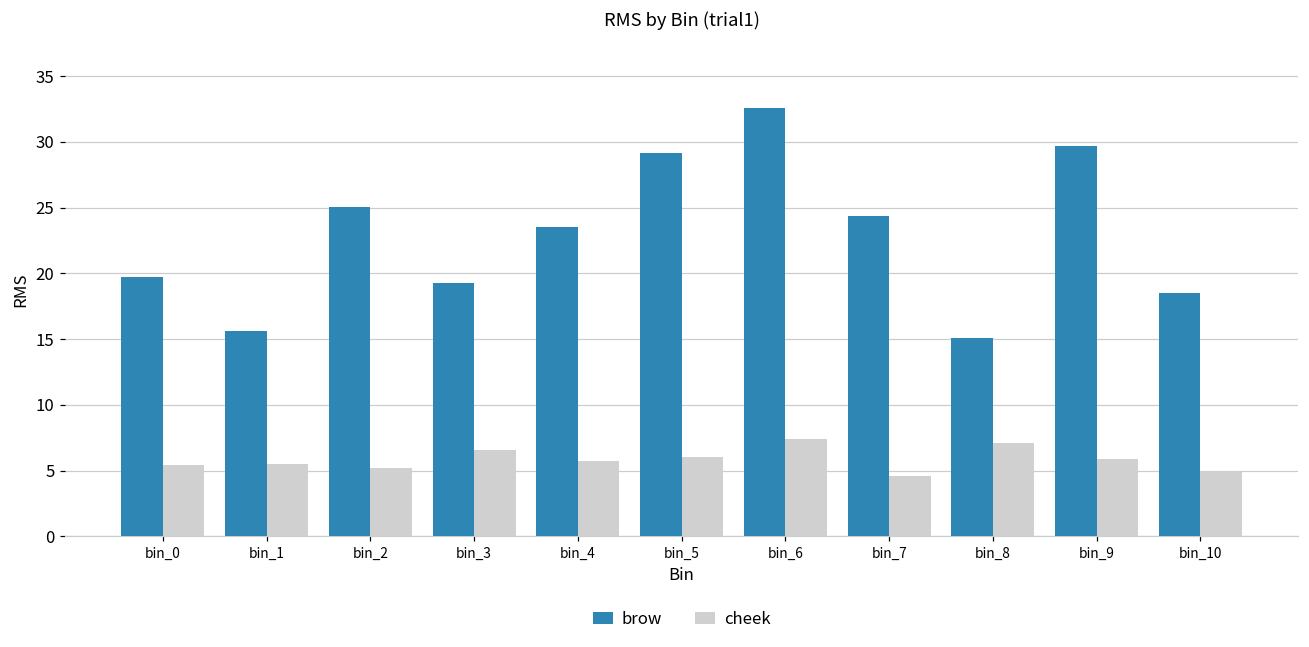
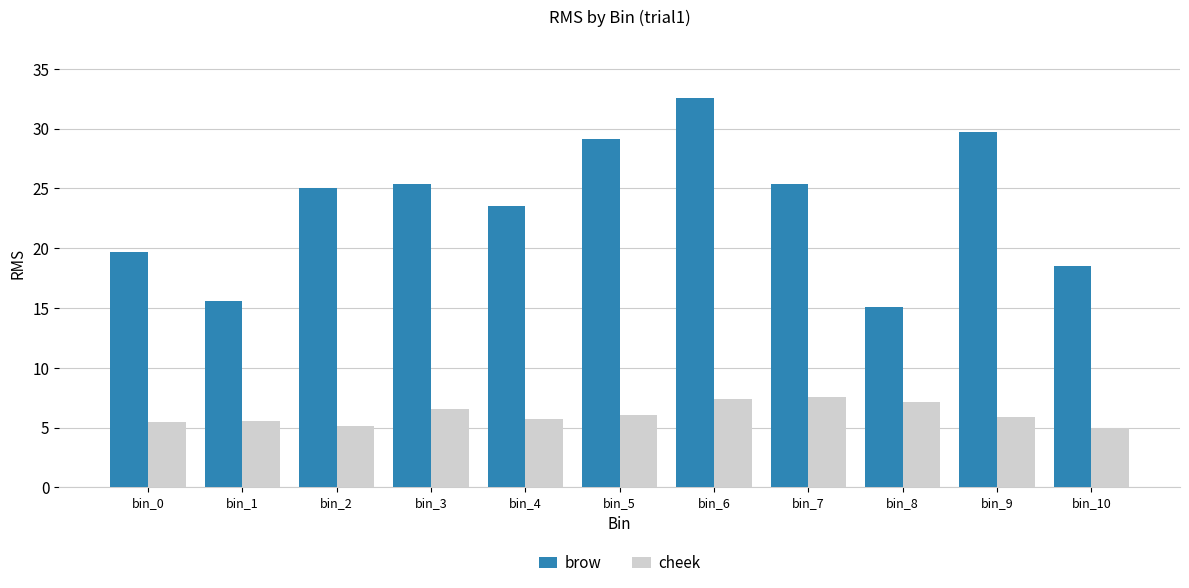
brow, bin_3: 19.3 -> 25.4
brow, bin_7: 24.3 -> 25.4
cheek, bin_7: 4.6 -> 7.6
